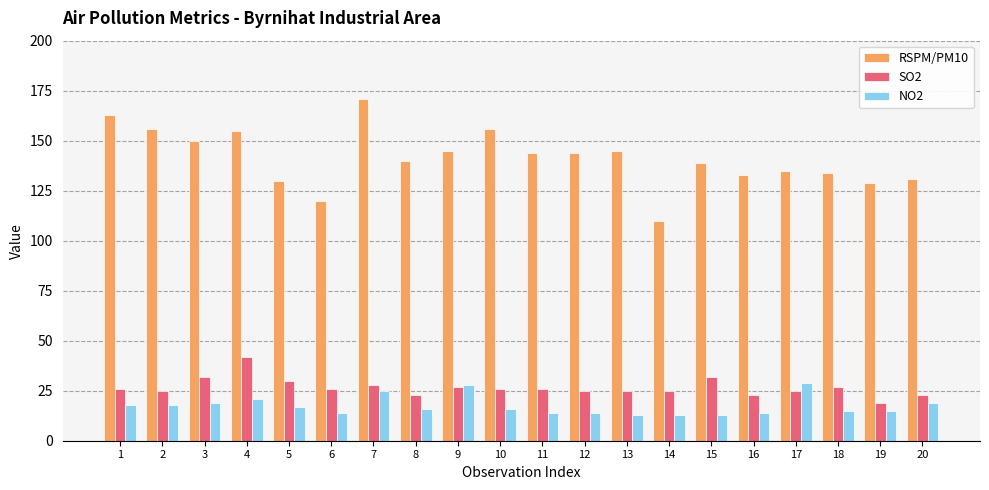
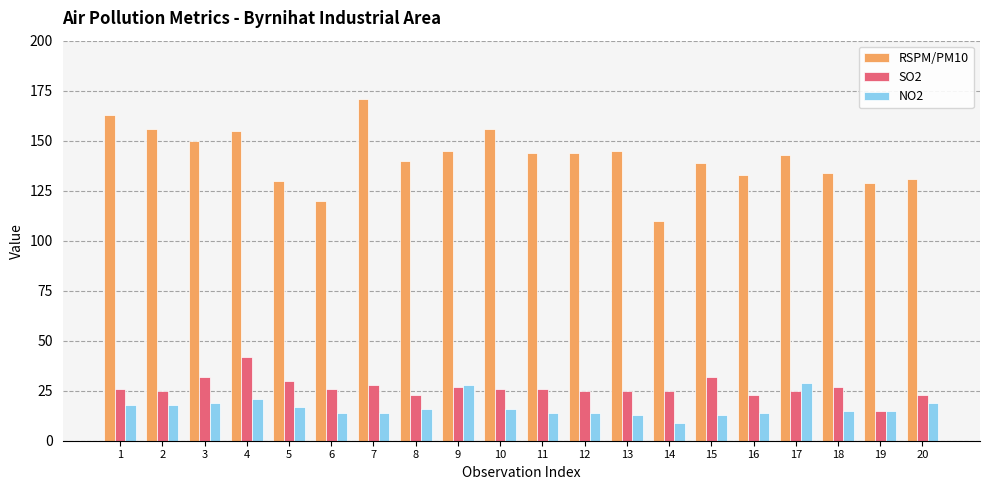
NO2, 7: 25 -> 14
NO2, 14: 13 -> 9
RSPM/PM10, 17: 135 -> 143
SO2, 19: 19 -> 15
